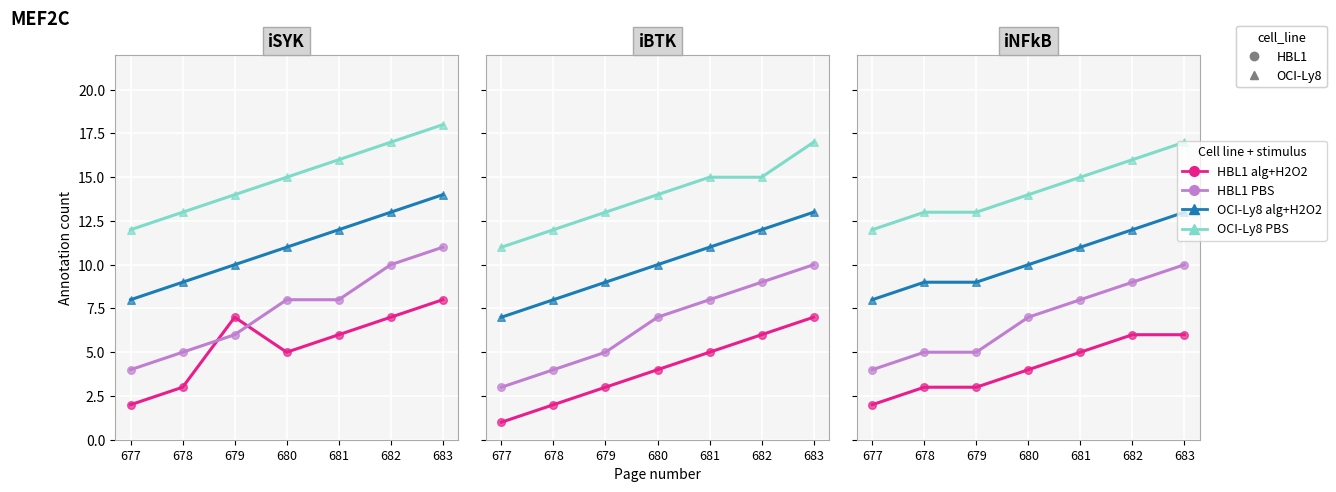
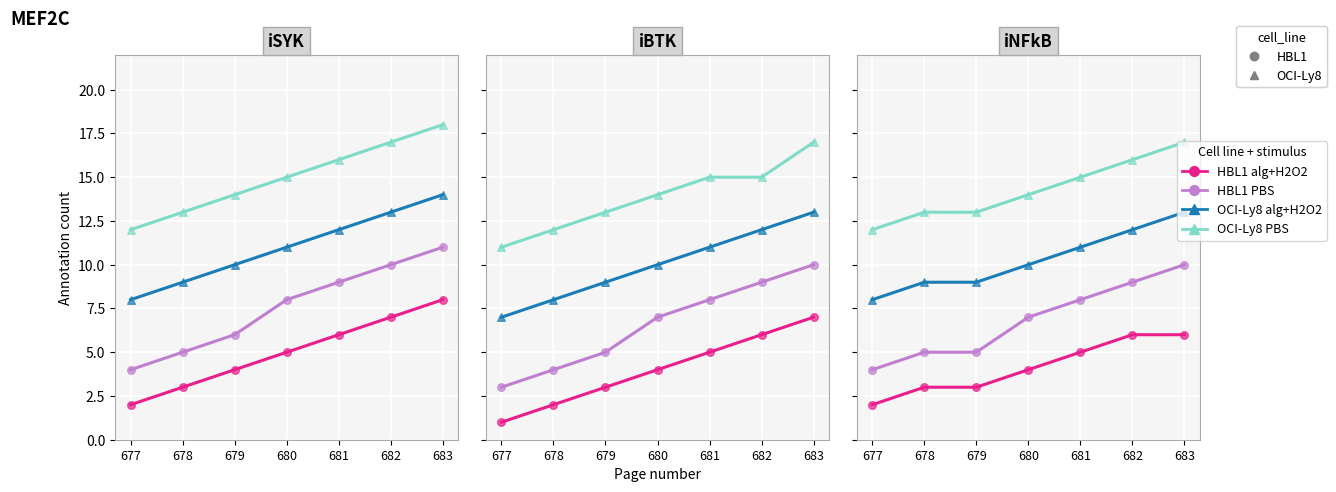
iSYK, HBL1 alg+H2O2, 679: 7 -> 4
iSYK, HBL1 PBS, 681: 8 -> 9
